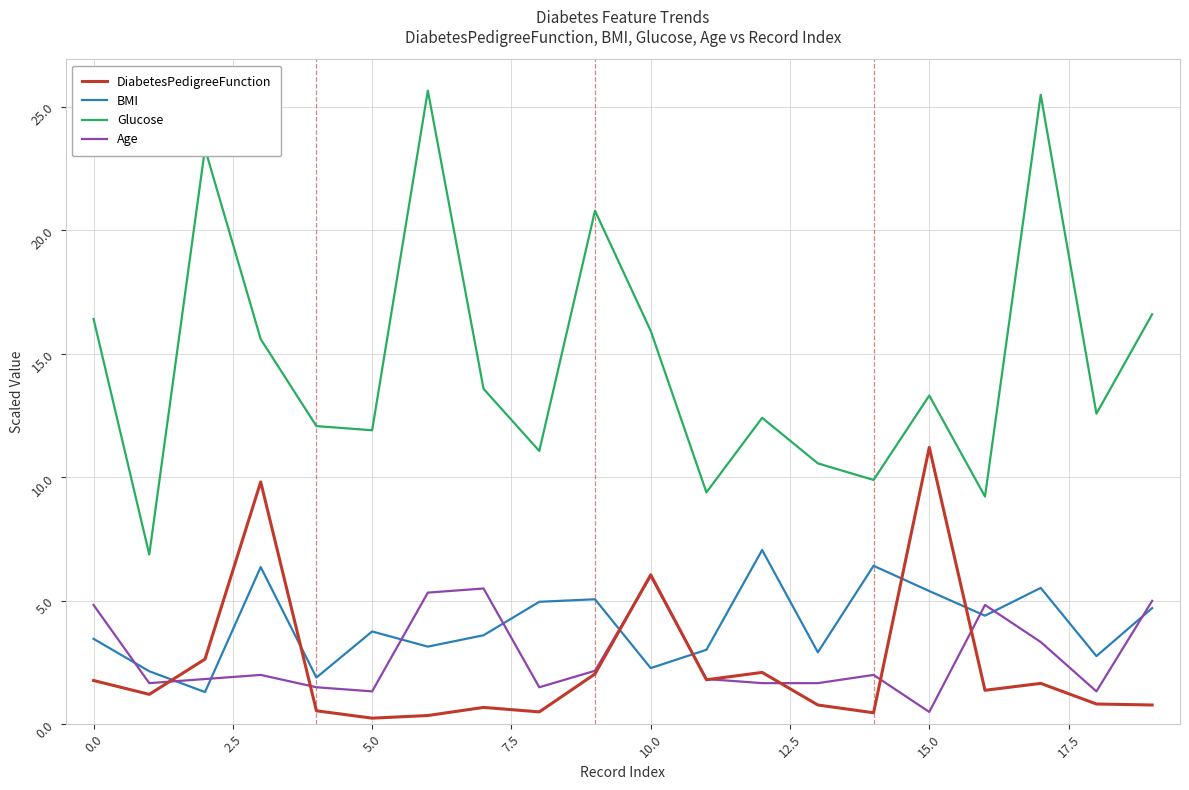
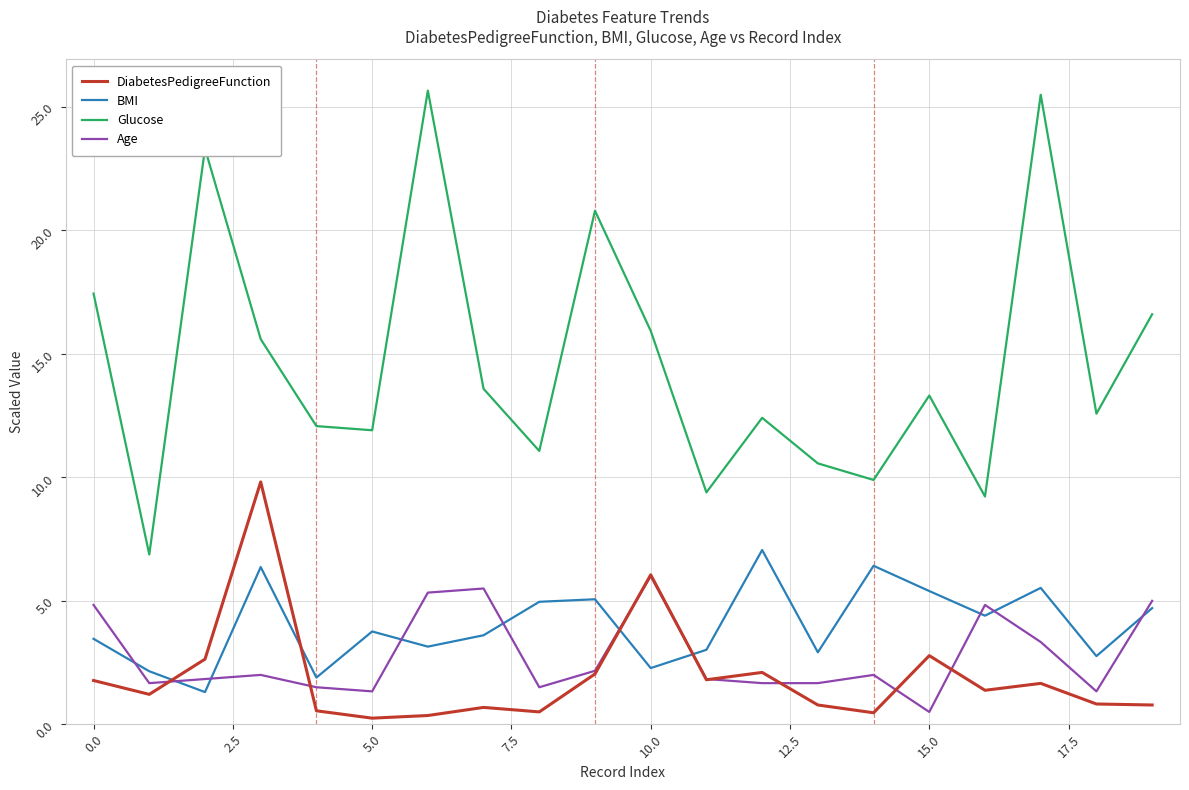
Glucose, 0.0: 16.4 -> 17.4
DiabetesPedigreeFunction, 15.0: 11.2 -> 2.8
